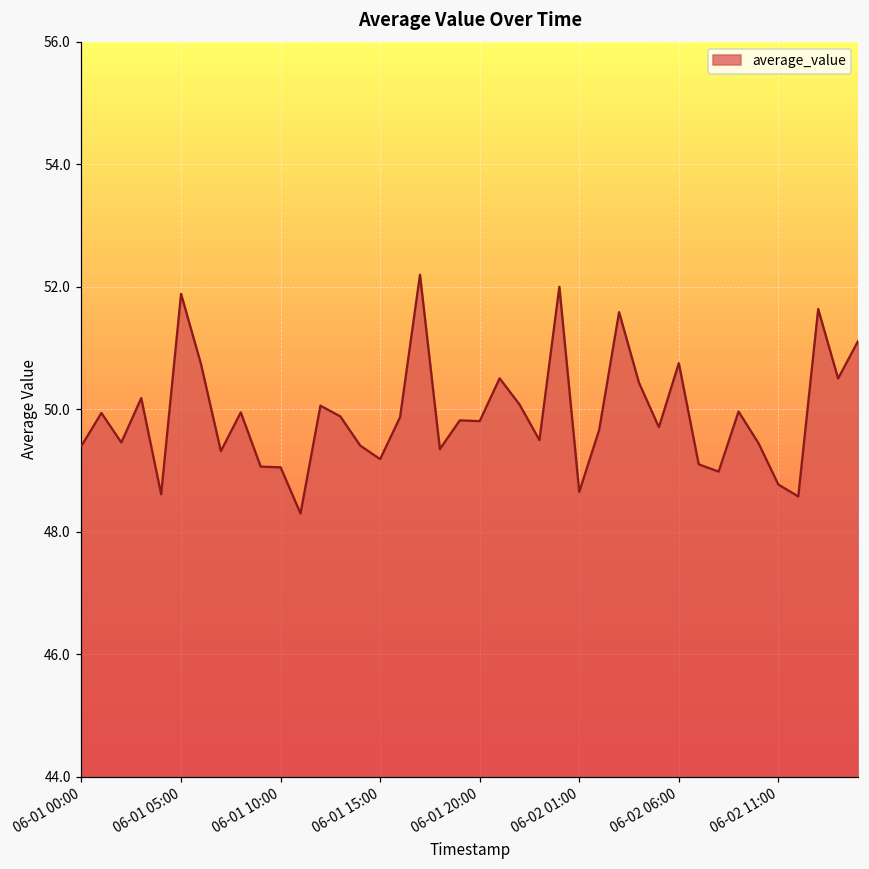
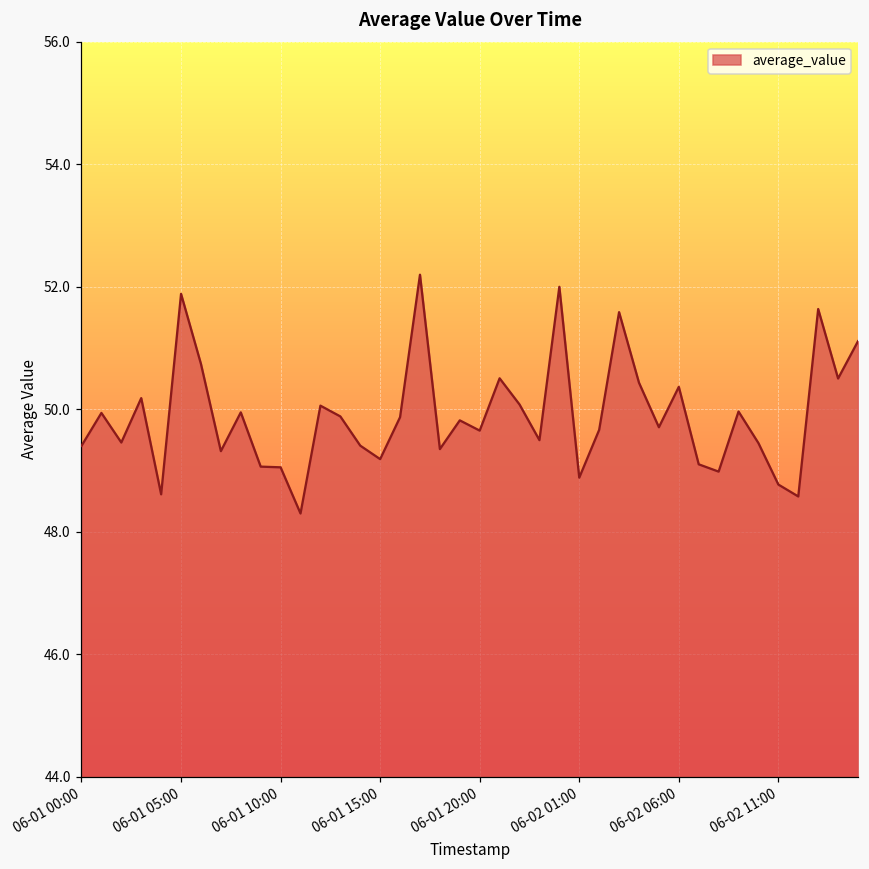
06-01 20:00: 49.8 -> 49.7
06-02 01:00: 48.7 -> 48.9
06-02 06:00: 50.8 -> 50.4
